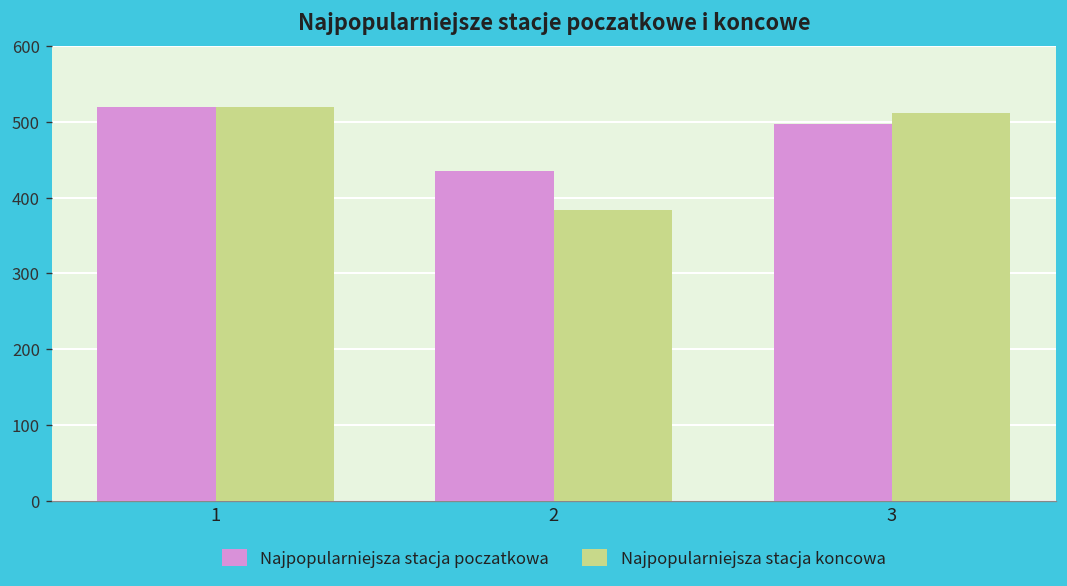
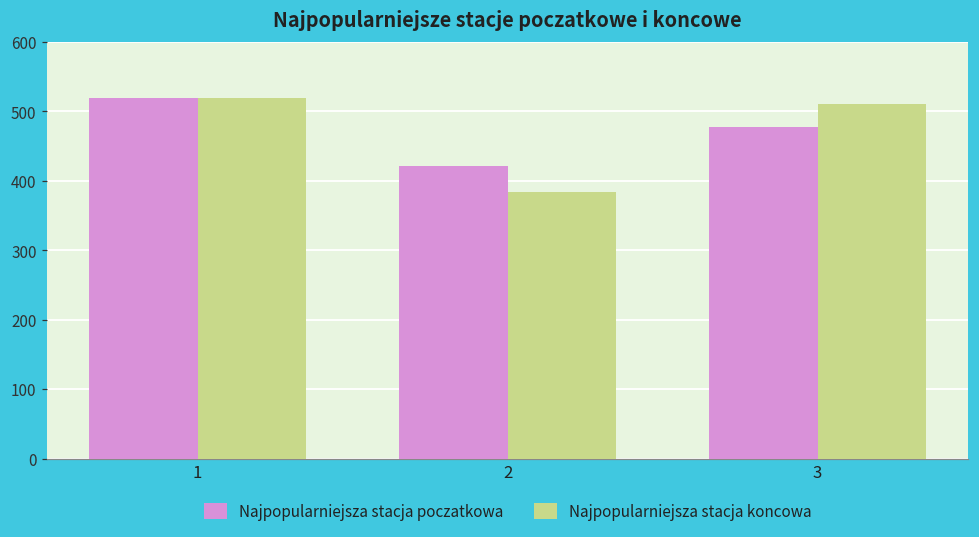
Najpopularniejsza stacja poczatkowa, 2: 440 -> 420
Najpopularniejsza stacja poczatkowa, 3: 500 -> 480
